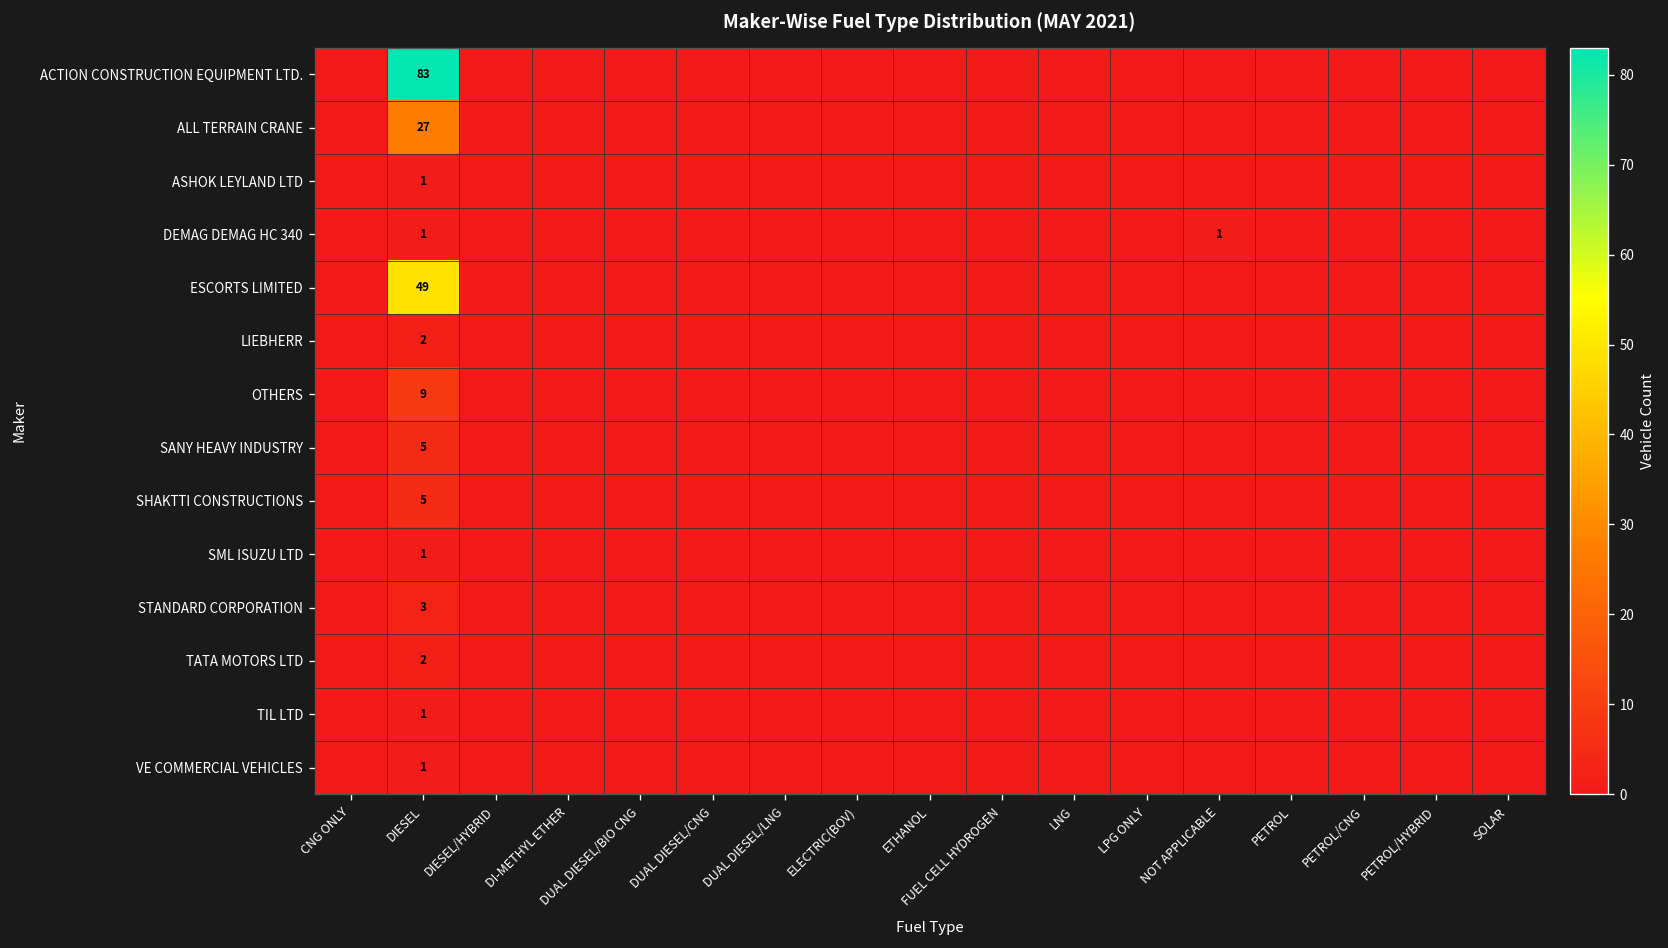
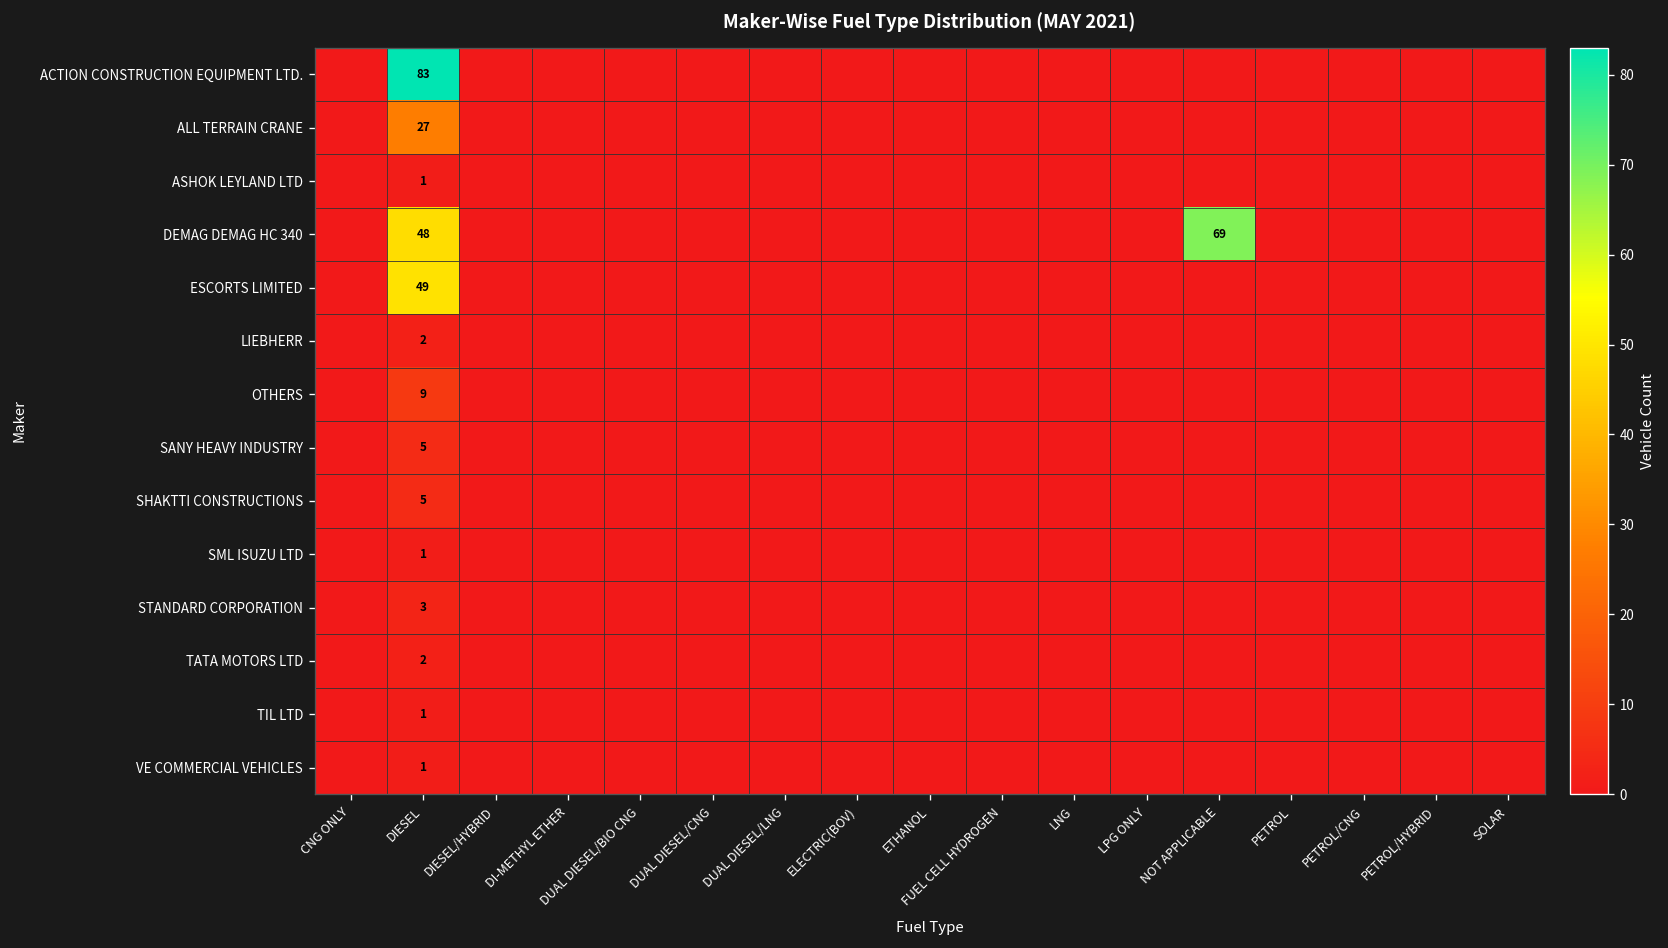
DEMAG DEMAG HC 340, DIESEL: 1 -> 48
DEMAG DEMAG HC 340, NOT APPLICABLE: 1 -> 69
